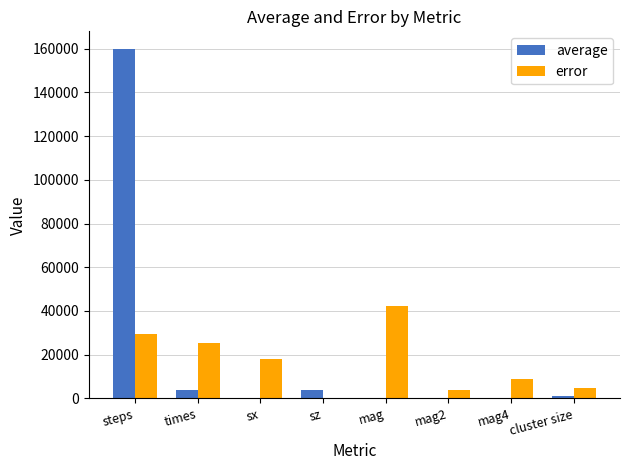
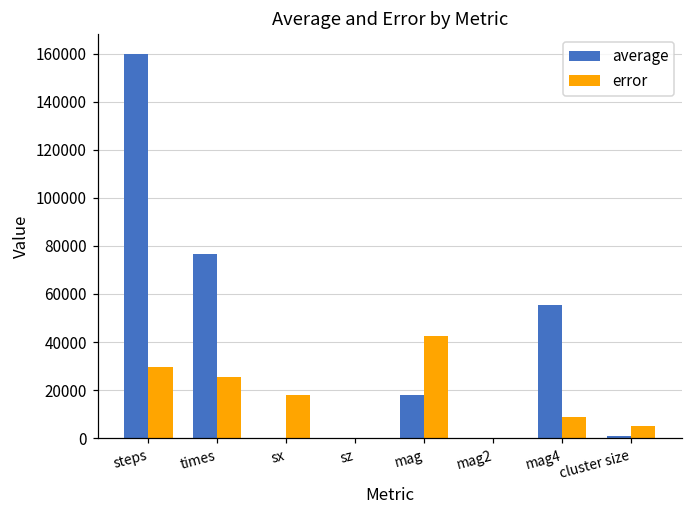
average, times: 4000 -> 77000
average, sz: 4000 -> 0
average, mag: 0 -> 18000
error, mag2: 4000 -> 0
average, mag4: 0 -> 55000
